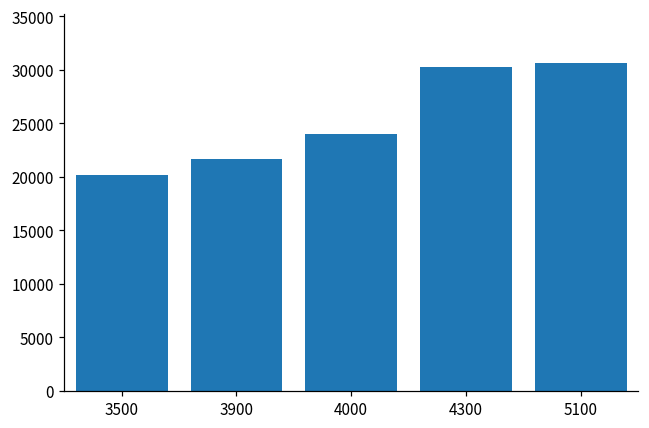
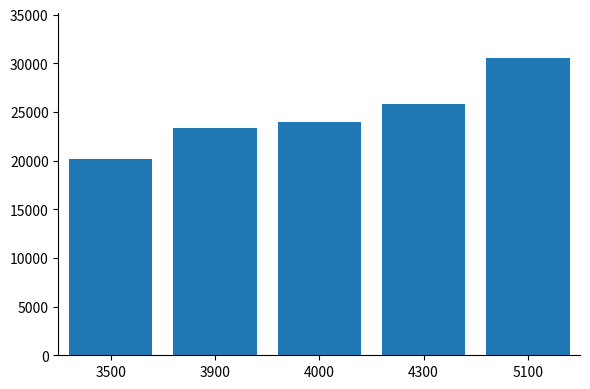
3900: 22000 -> 23000
4300: 30000 -> 26000
